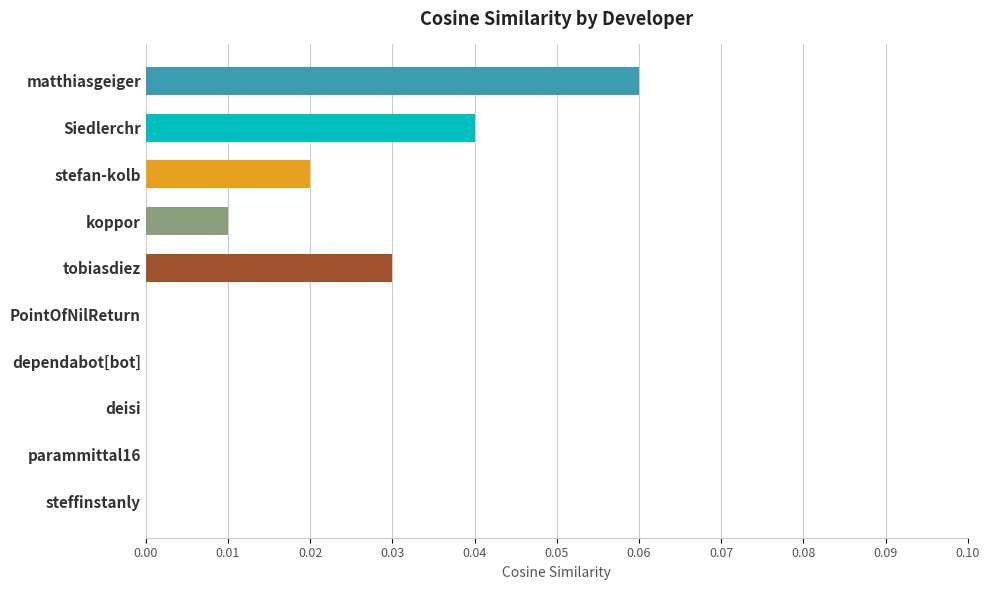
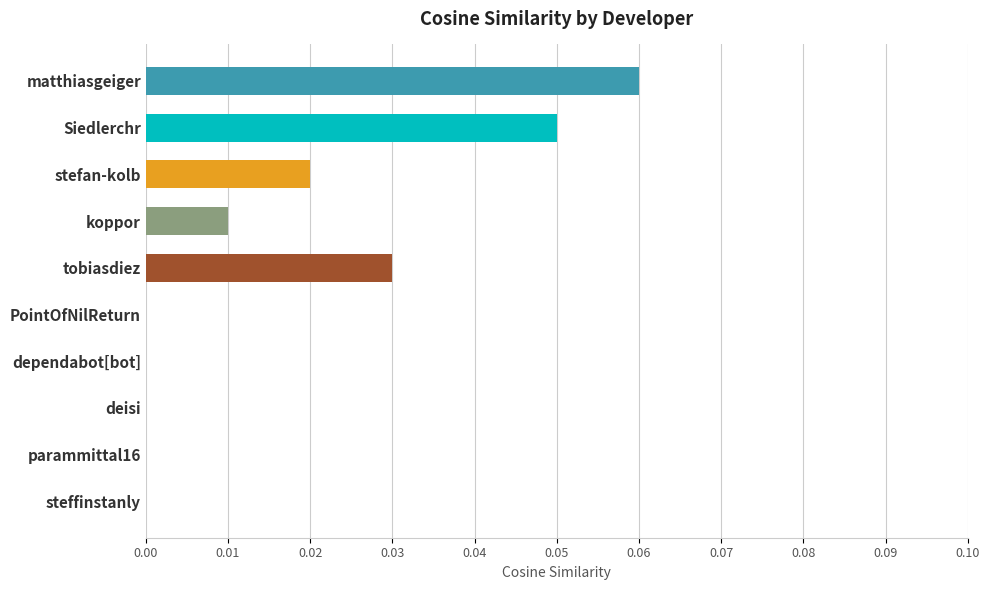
Siedlerchr: 0.04 -> 0.05
